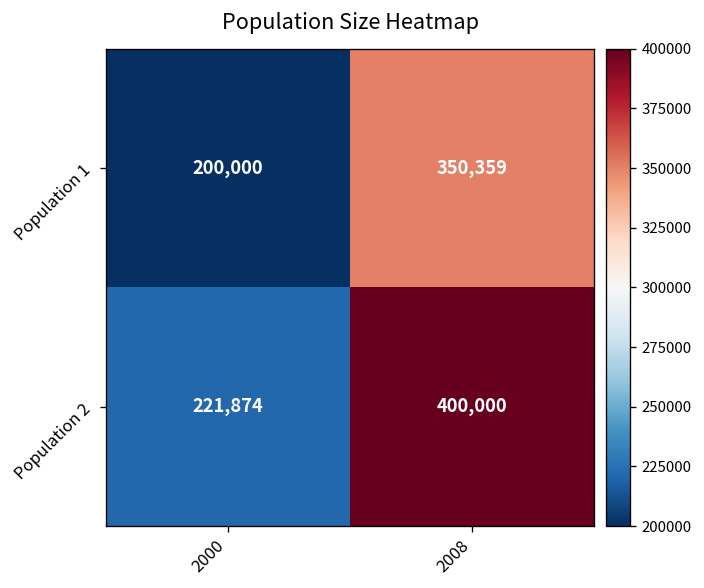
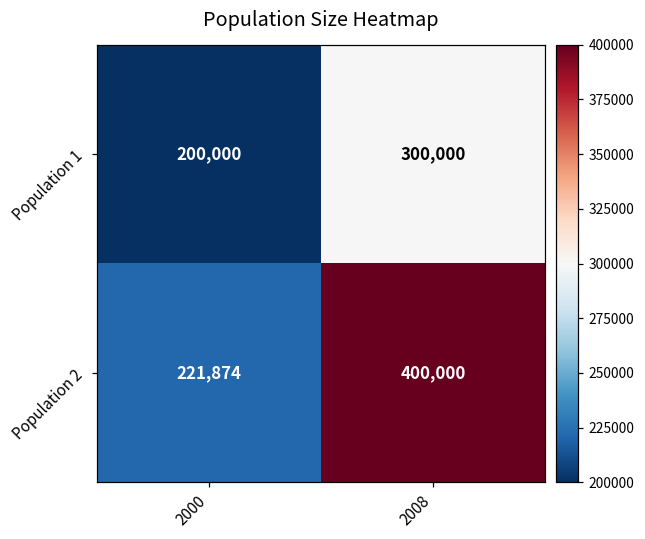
Population 1, 2008: 350,359 -> 300,000
